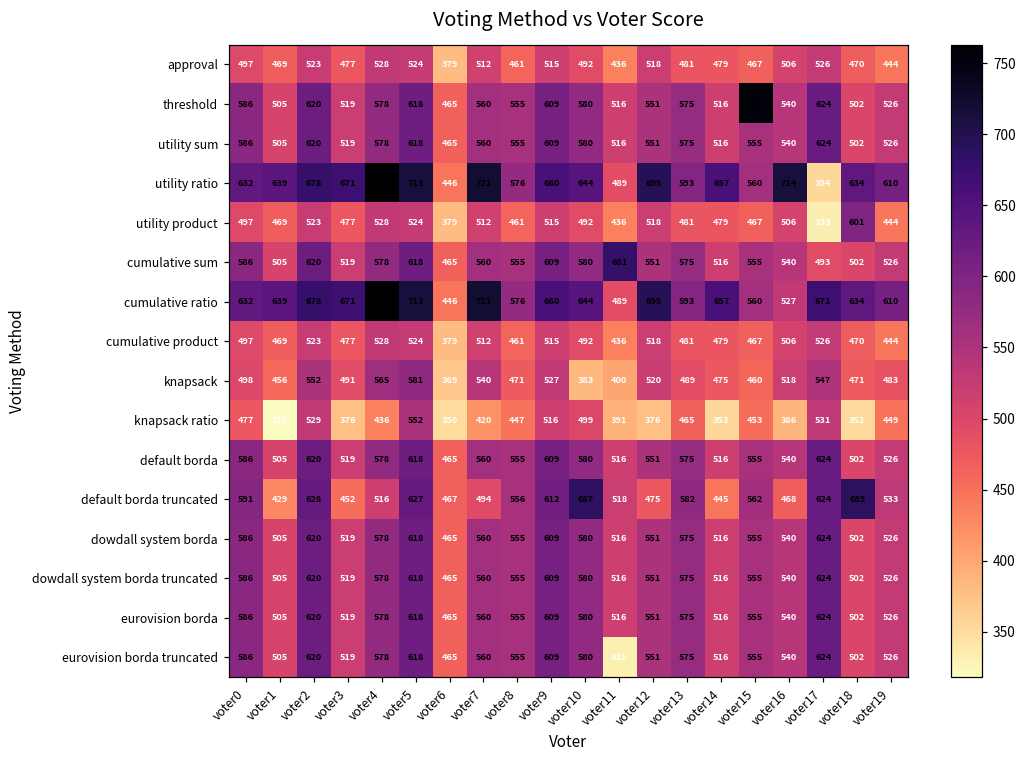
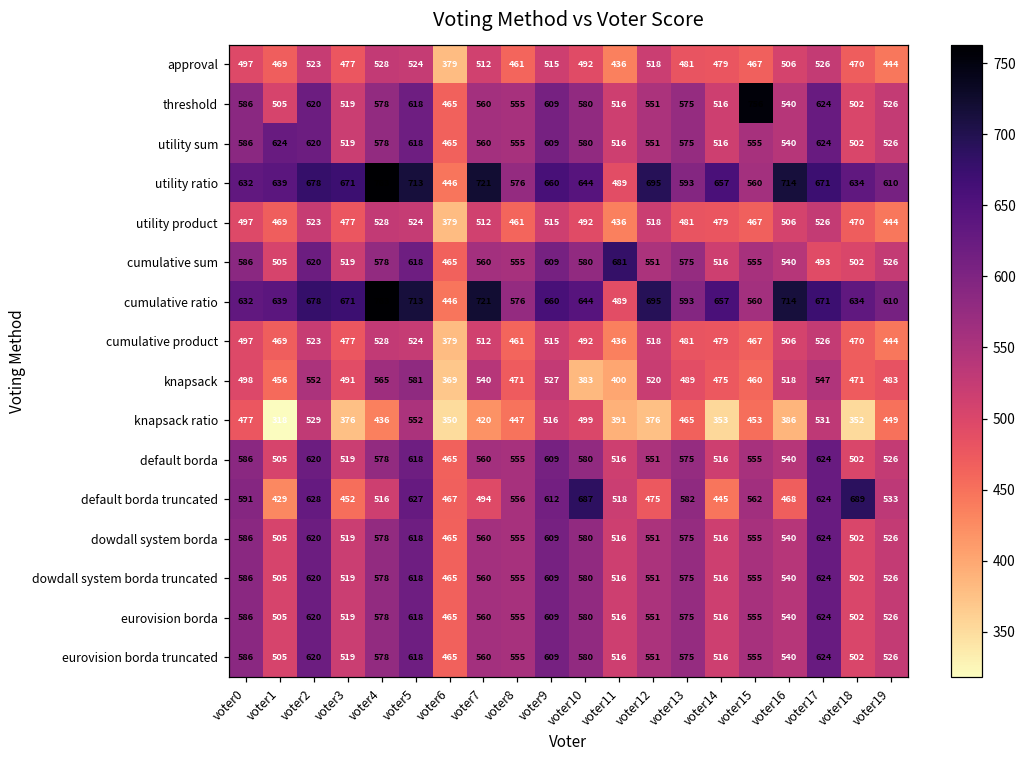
utility sum, voter1: 505 -> 624
utility ratio, voter17: 354 -> 671
utility product, voter17: 333 -> 526
utility product, voter18: 601 -> 470
cumulative ratio, voter16: 527 -> 714
eurovision borda truncated, voter11: 331 -> 516
